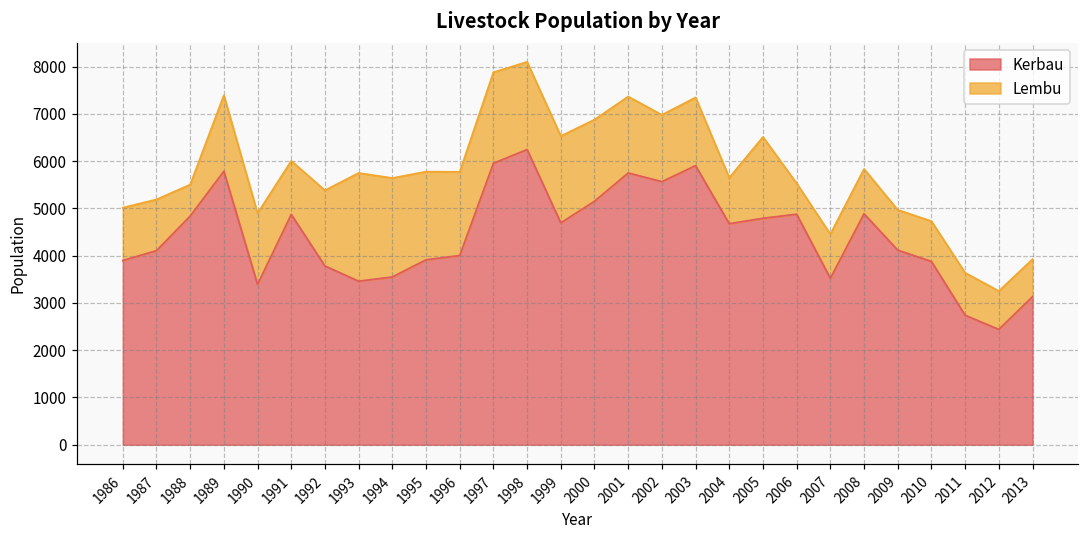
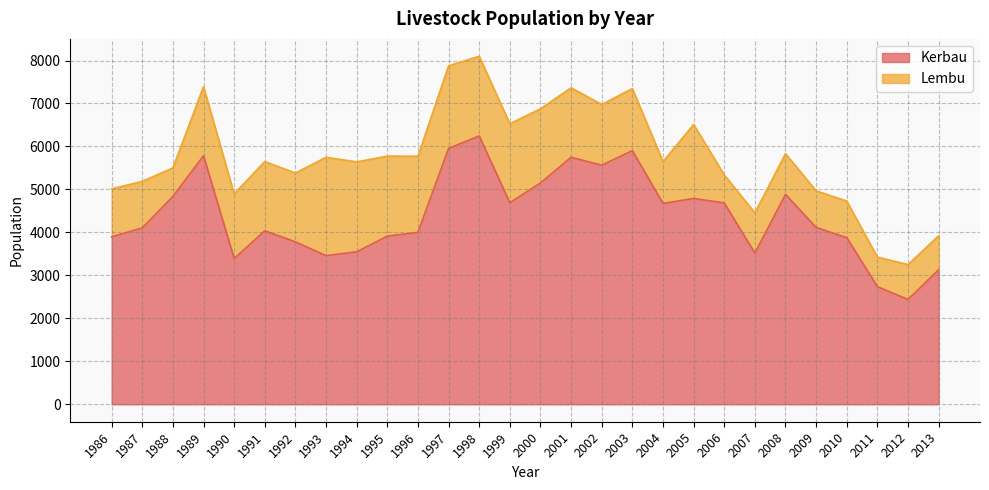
Kerbau, 1991: 4900 -> 4000
Lembu, 1991: 1100 -> 1600
Kerbau, 2006: 4900 -> 4700
Lembu, 2011: 900 -> 700
